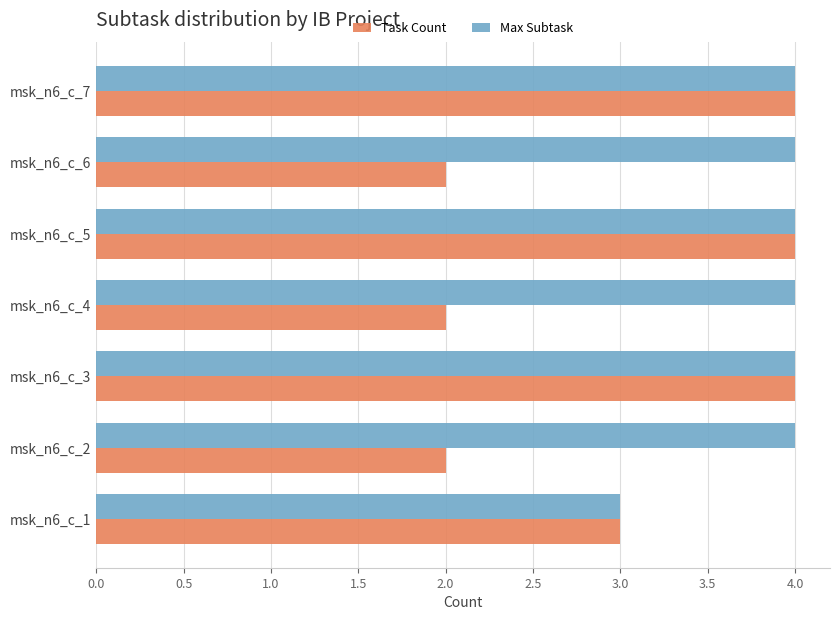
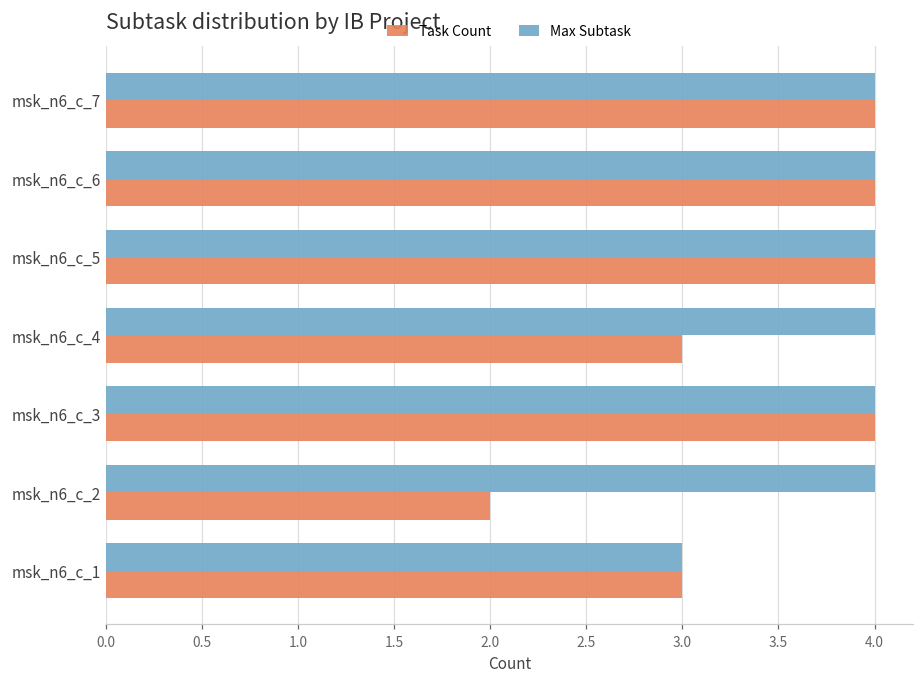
Task Count, msk_n6_c_6: 2 -> 4
Task Count, msk_n6_c_4: 2 -> 3
